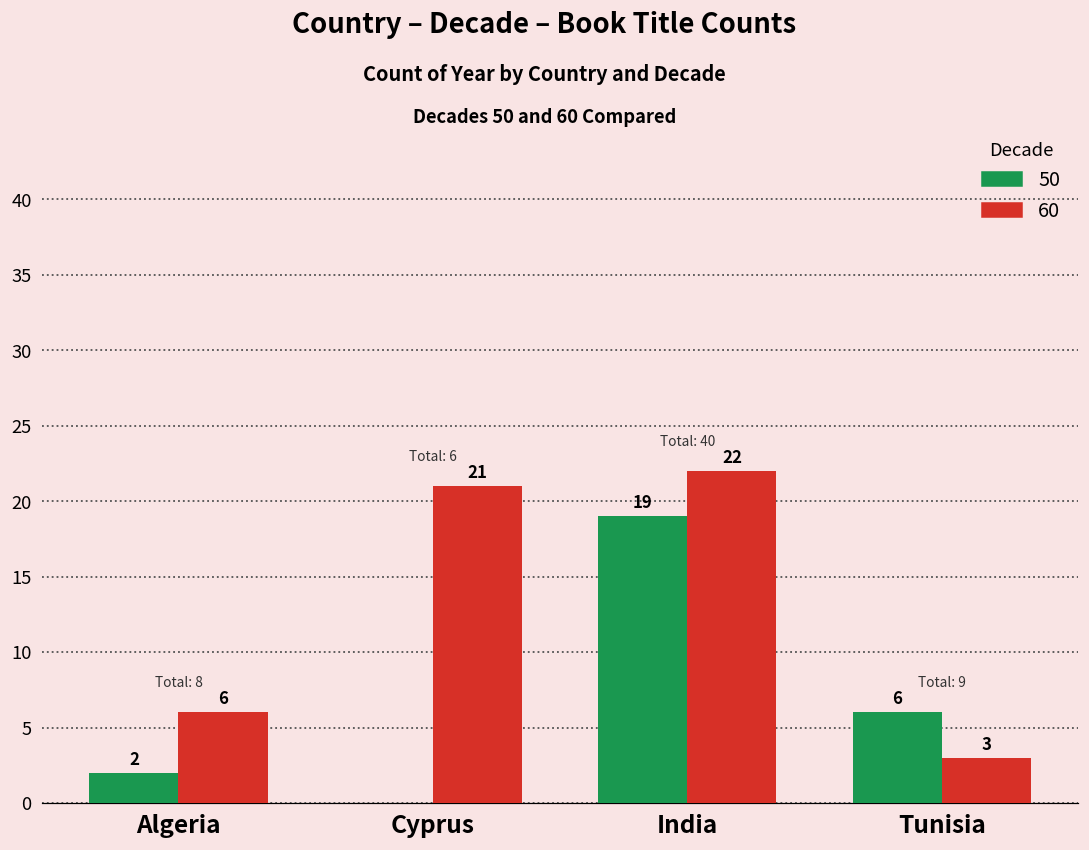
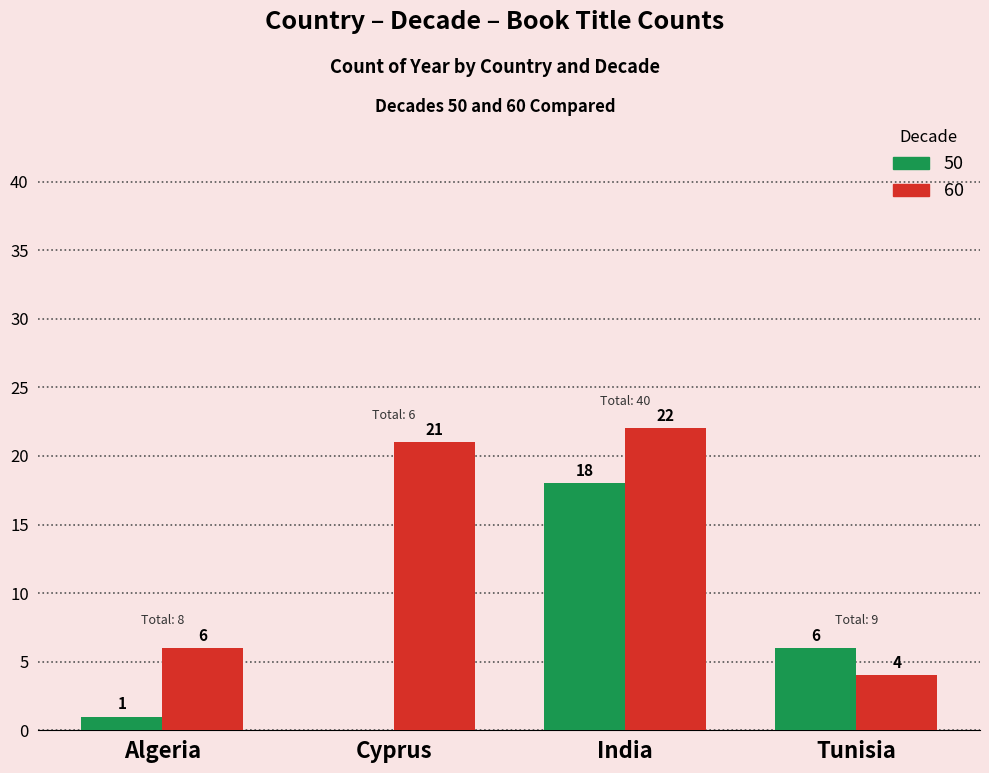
50, Algeria: 2 -> 1
50, India: 19 -> 18
60, Tunisia: 3 -> 4
